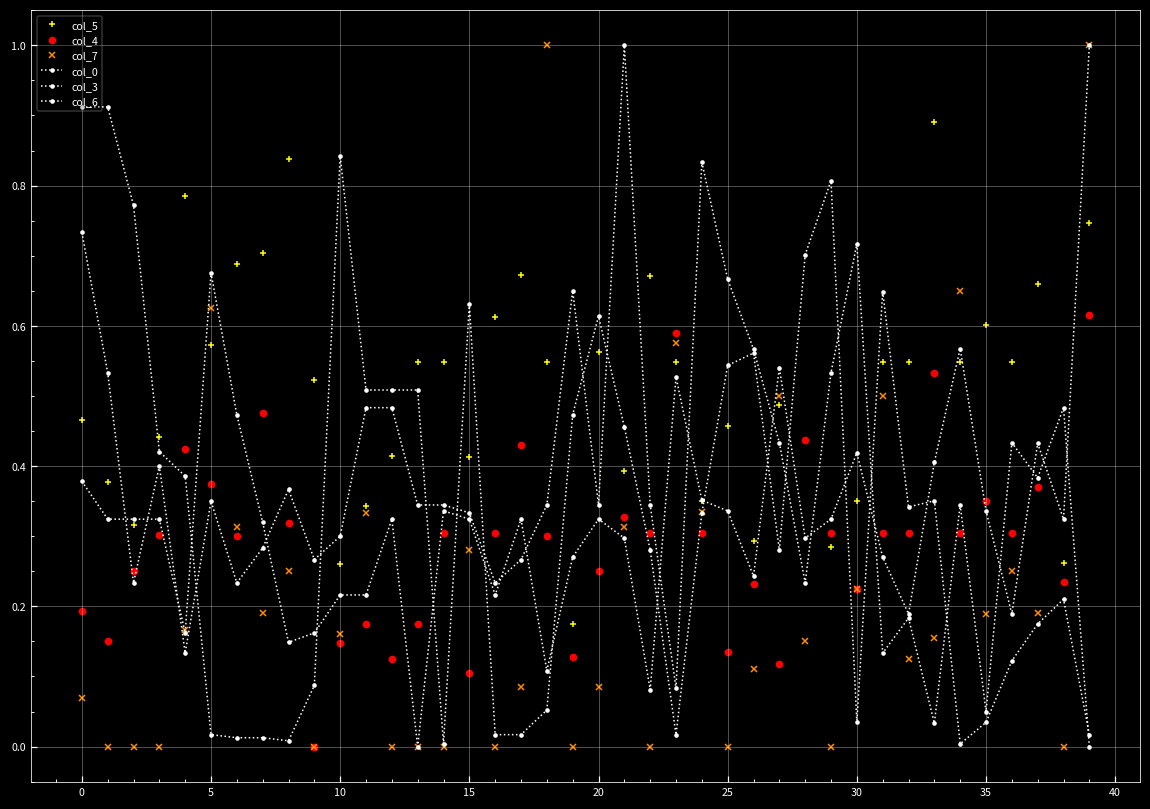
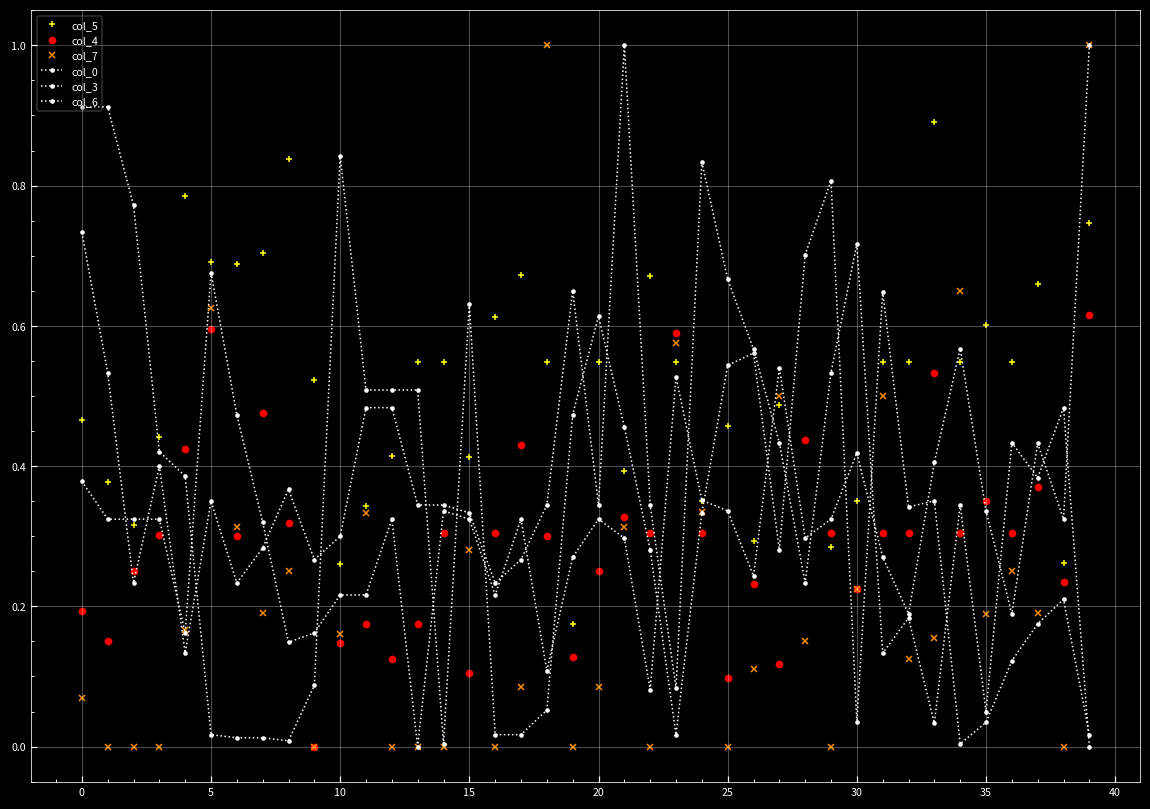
col_5, 5: 0.57 -> 0.69
col_4, 5: 0.38 -> 0.60
col_5, 20: 0.56 -> 0.55
col_4, 25: 0.14 -> 0.10
